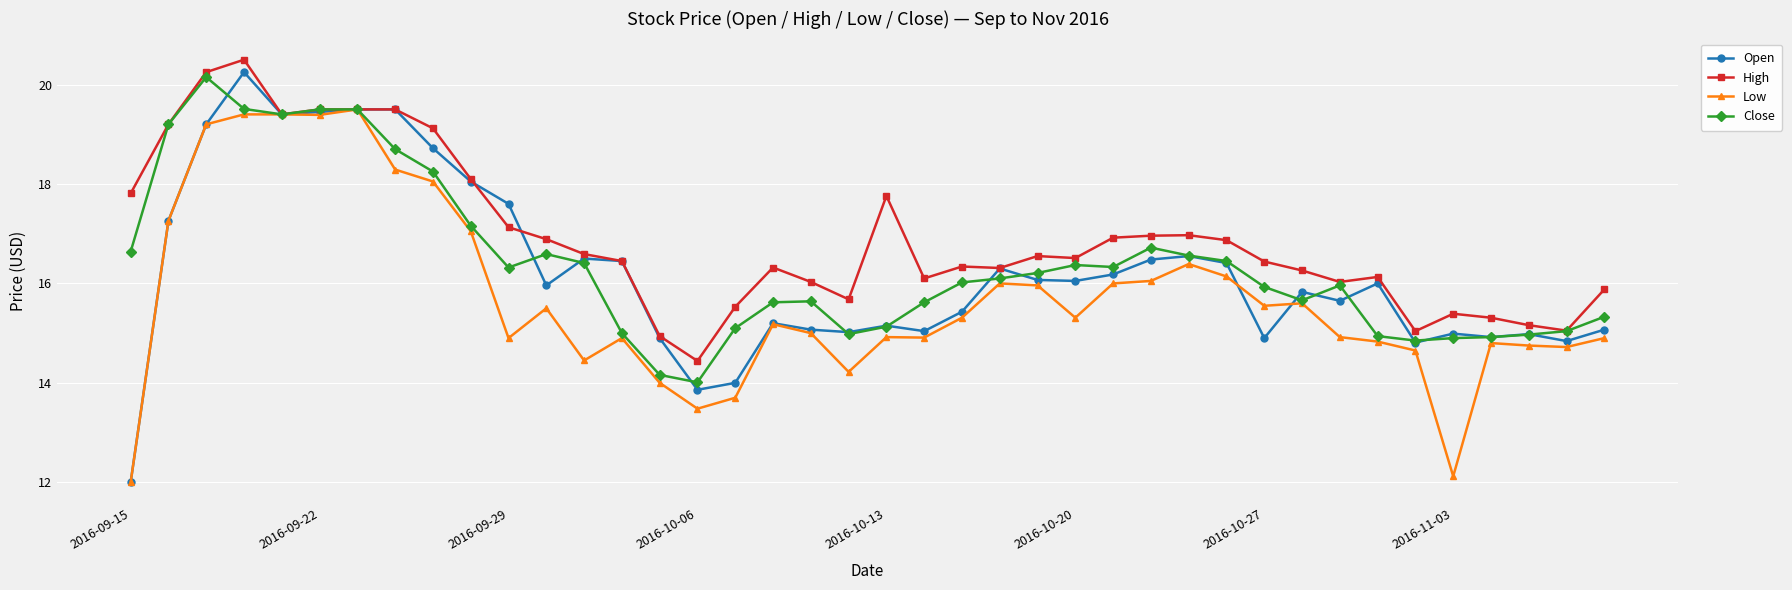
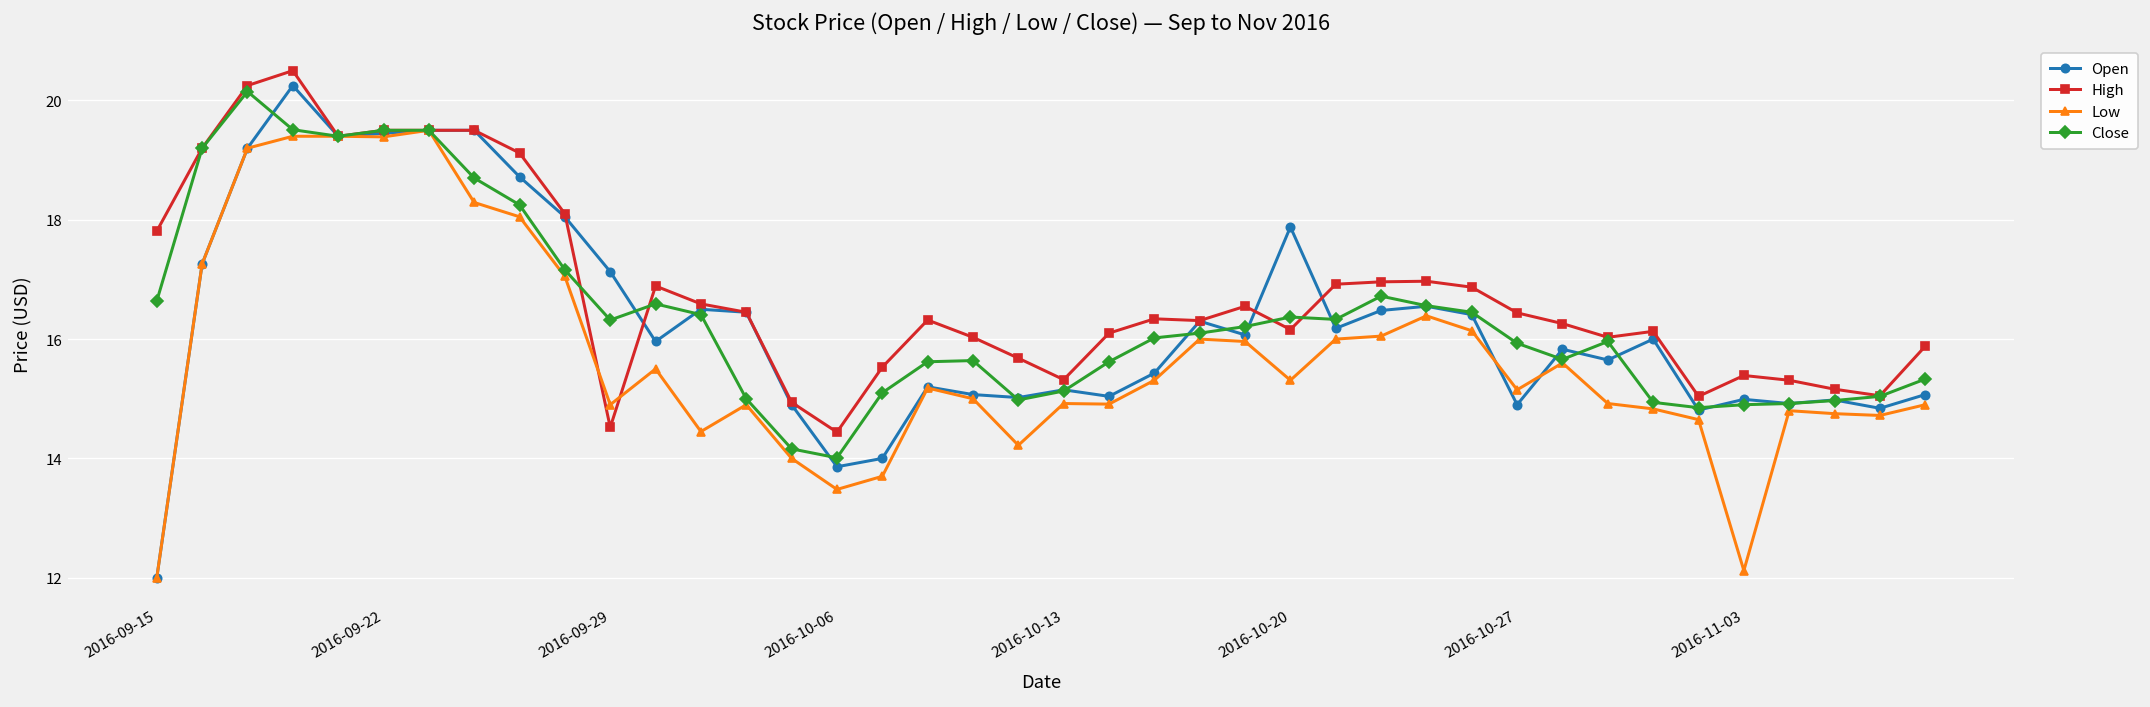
Open, 2016-09-29: 17.6 -> 17.1
High, 2016-09-29: 17.1 -> 14.5
High, 2016-10-13: 17.8 -> 15.3
Open, 2016-10-20: 16.1 -> 17.9
High, 2016-10-20: 16.5 -> 16.2
Low, 2016-10-27: 15.6 -> 15.2
